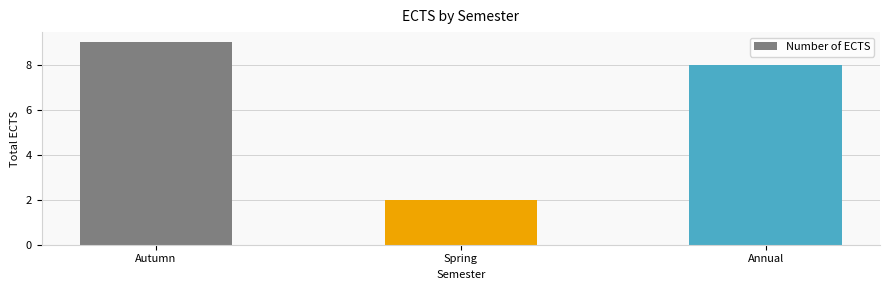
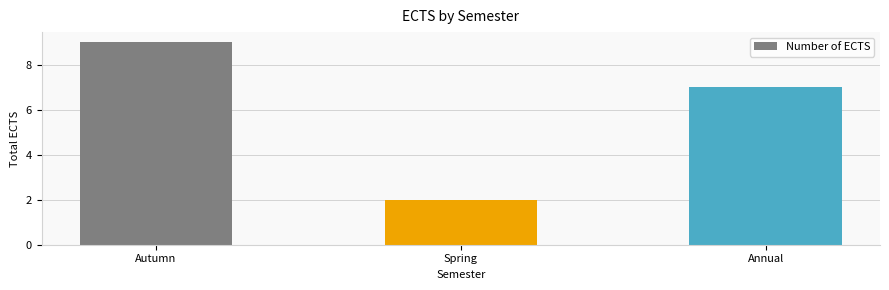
Annual: 8 -> 7
